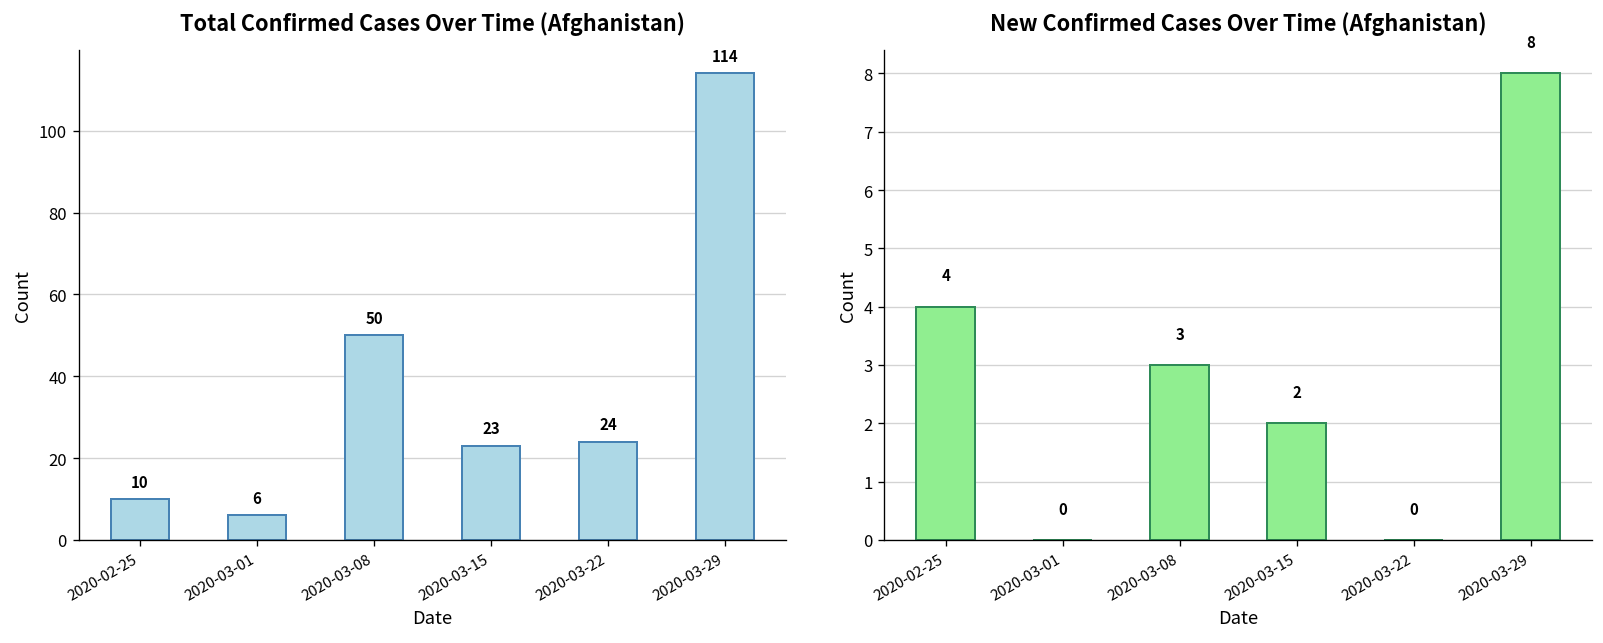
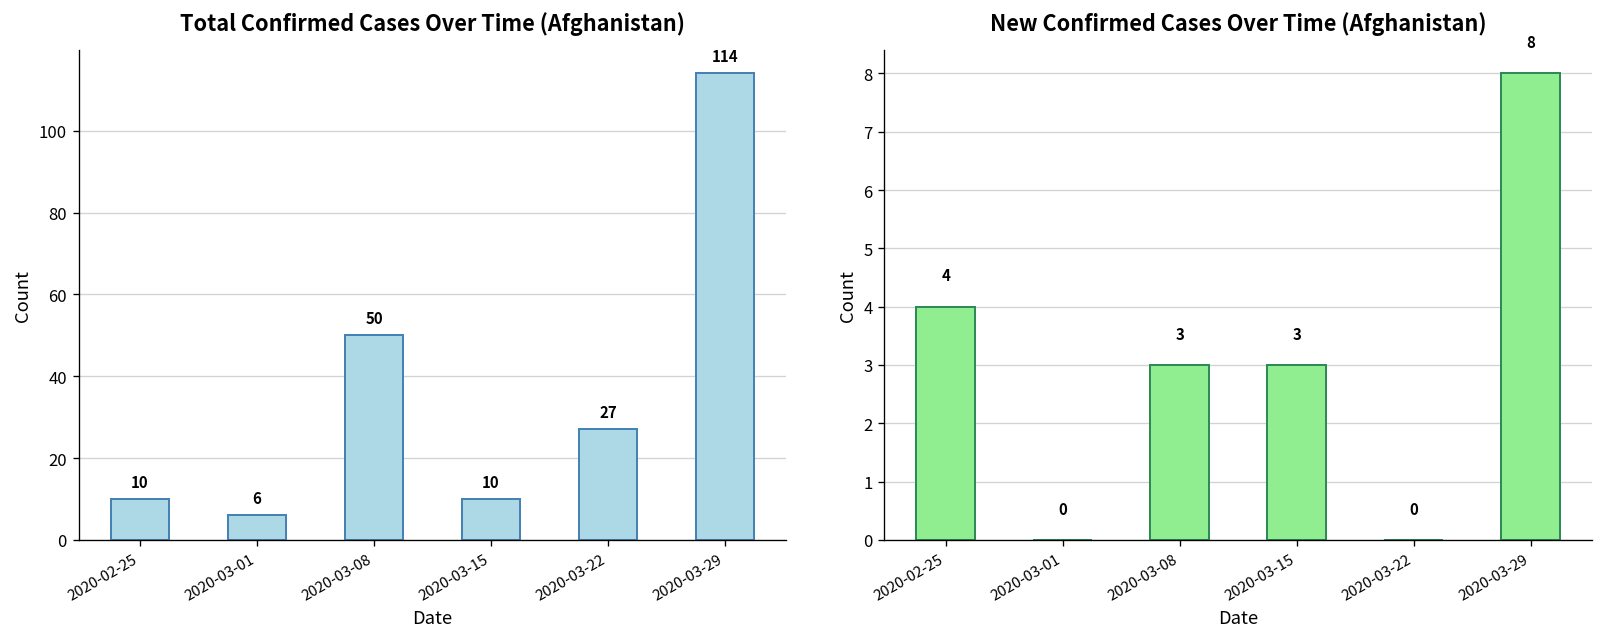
Total Confirmed Cases Over Time (Afghanistan), 2020-03-15: 23 -> 10
Total Confirmed Cases Over Time (Afghanistan), 2020-03-22: 24 -> 27
New Confirmed Cases Over Time (Afghanistan), 2020-03-15: 2 -> 3
